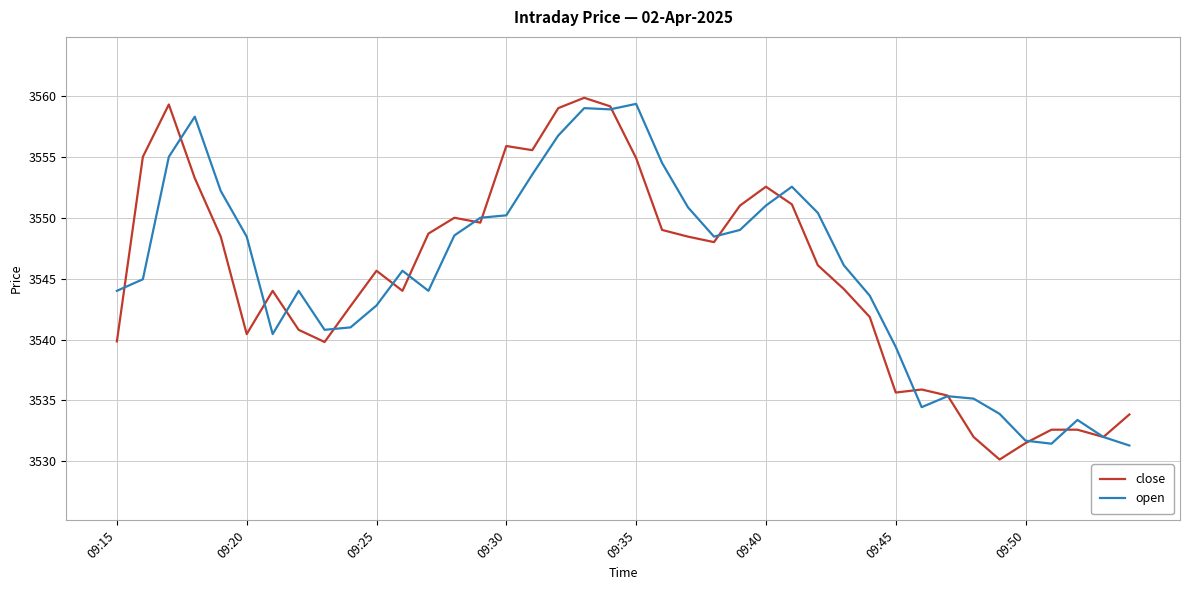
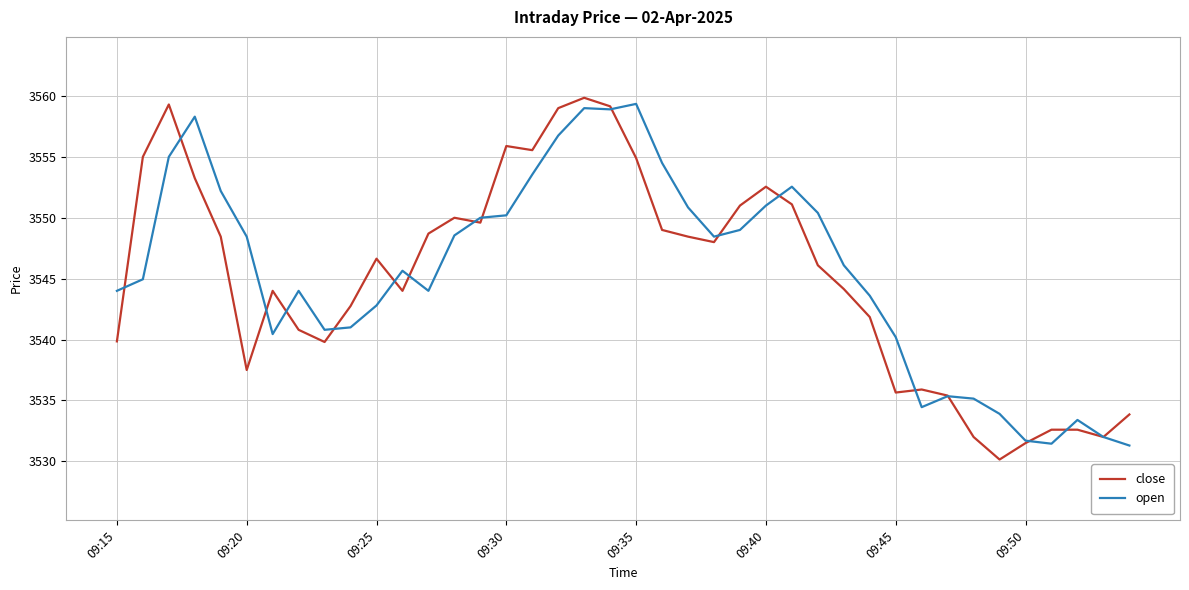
close, 09:20: 3540.5 -> 3537.5
close, 09:25: 3545.7 -> 3546.6
open, 09:45: 3539.4 -> 3540.2
